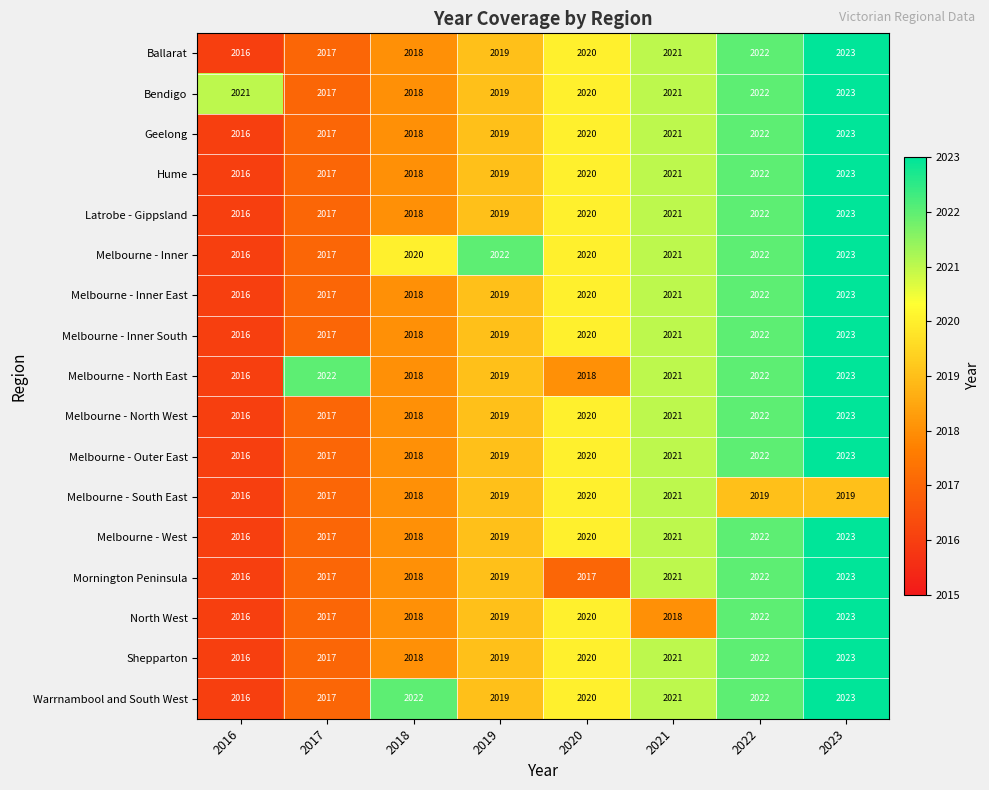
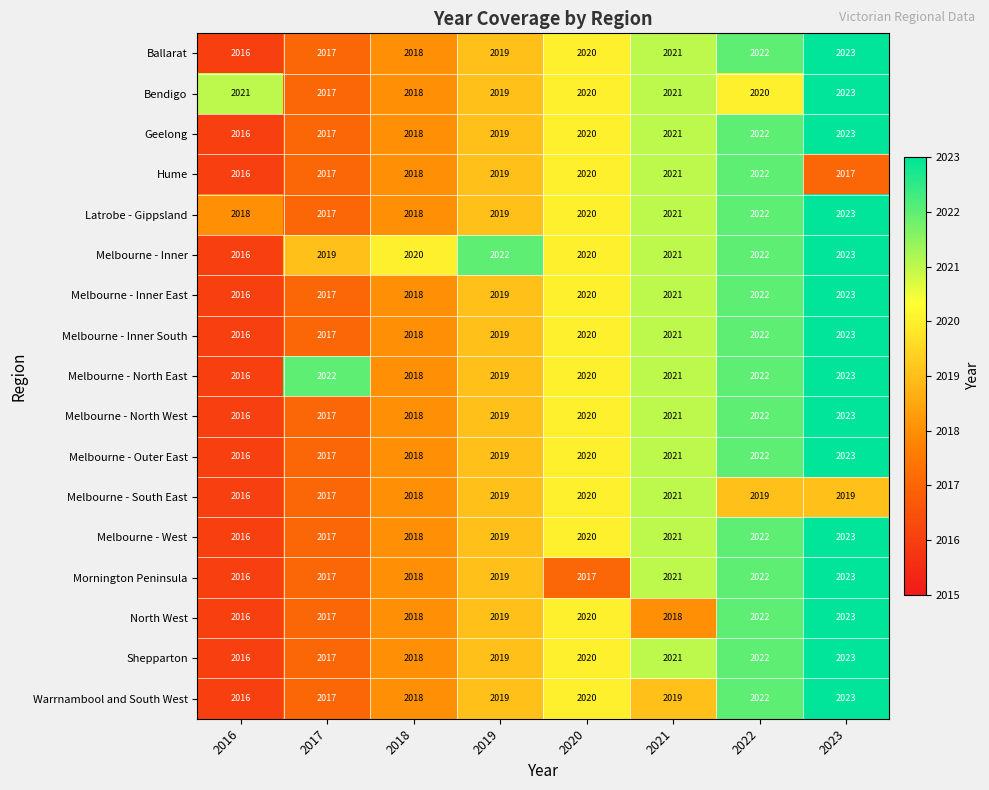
Bendigo, 2022: 2022 -> 2020
Hume, 2023: 2023 -> 2017
Latrobe - Gippsland, 2016: 2016 -> 2018
Melbourne - Inner, 2017: 2017 -> 2019
Melbourne - North East, 2020: 2018 -> 2020
Warrnambool and South West, 2018: 2022 -> 2018
Warrnambool and South West, 2021: 2021 -> 2019
